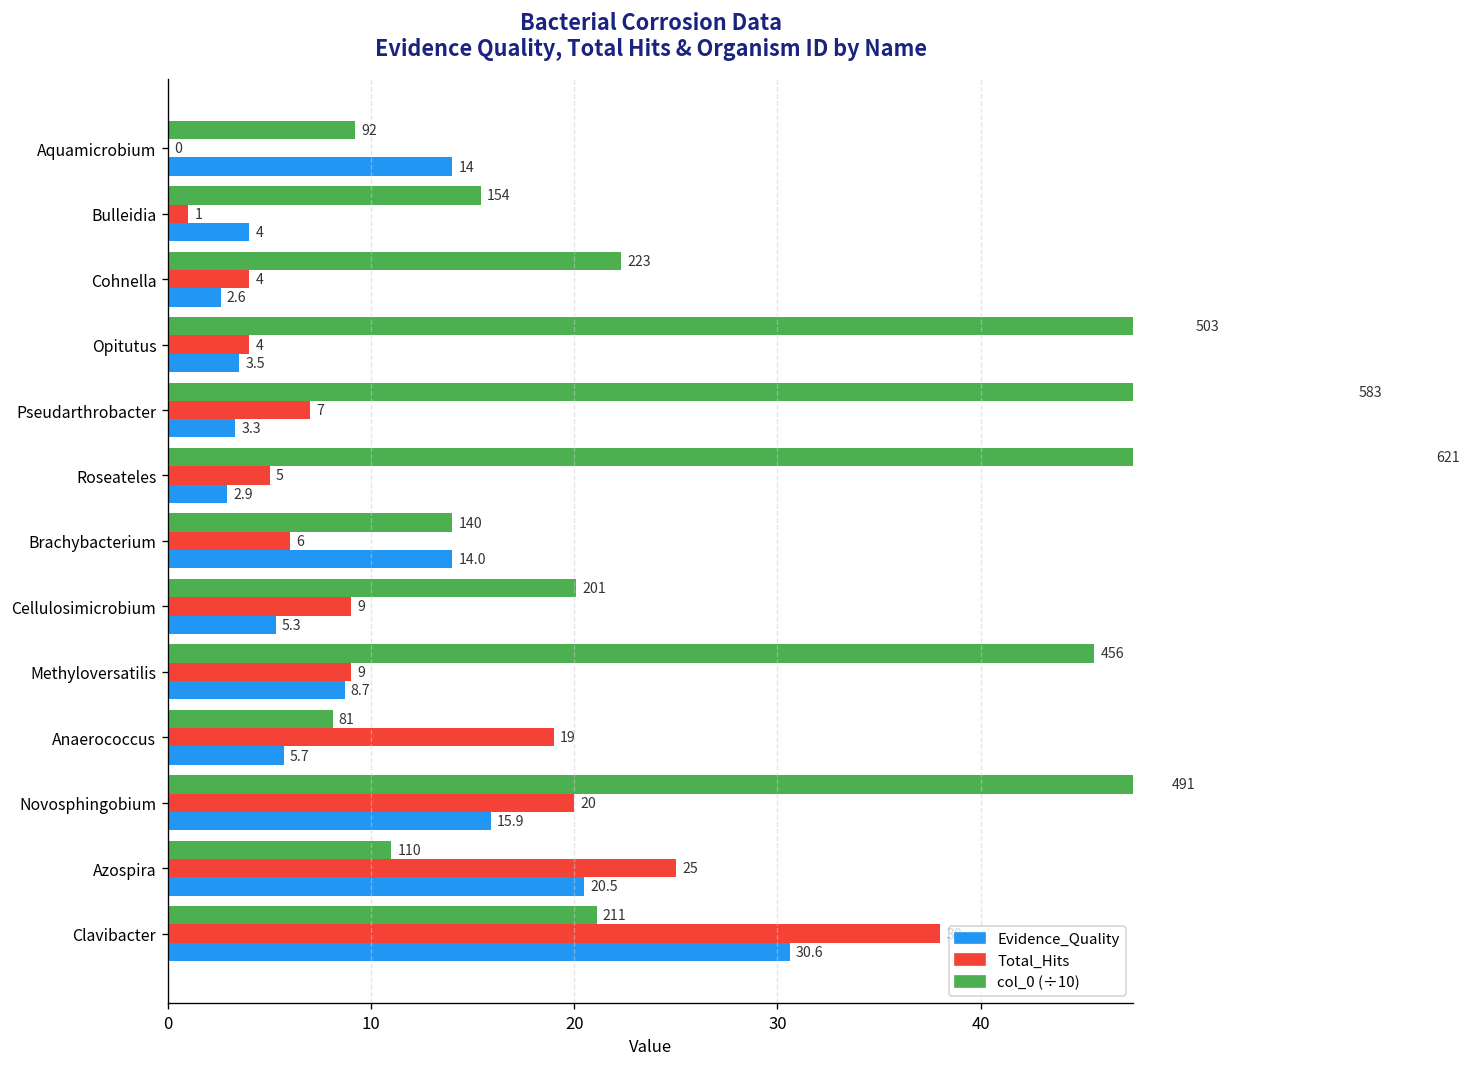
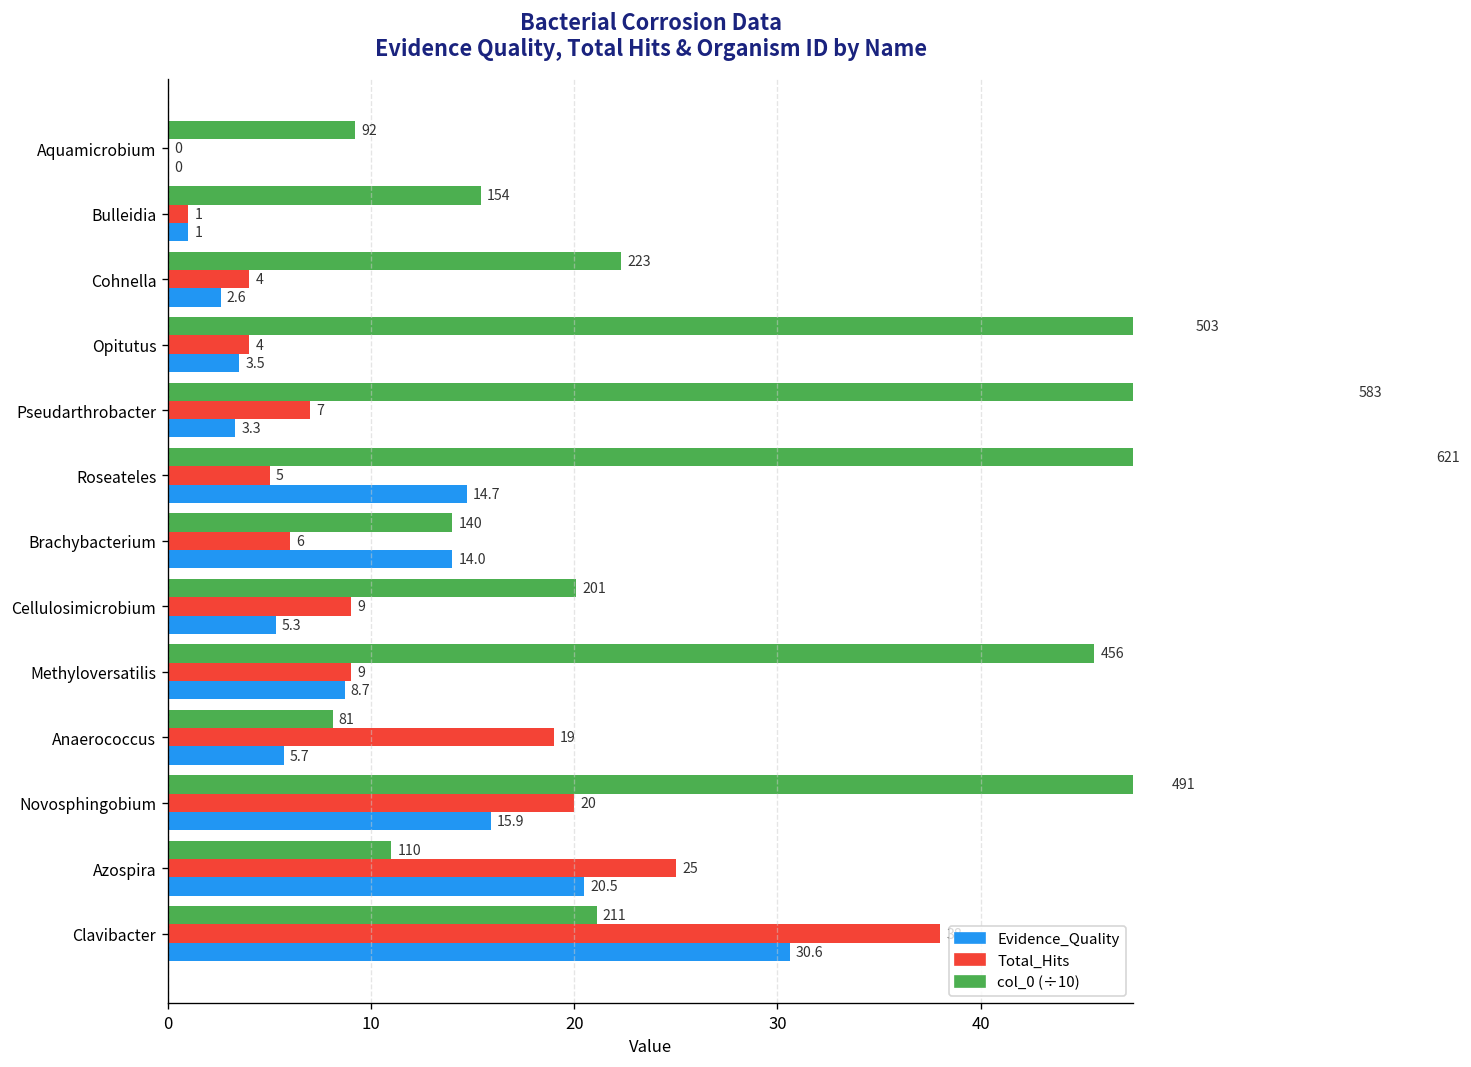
Evidence_Quality, Aquamicrobium: 14 -> 0
Evidence_Quality, Bulleidia: 4 -> 1
Evidence_Quality, Roseateles: 2.9 -> 14.7
